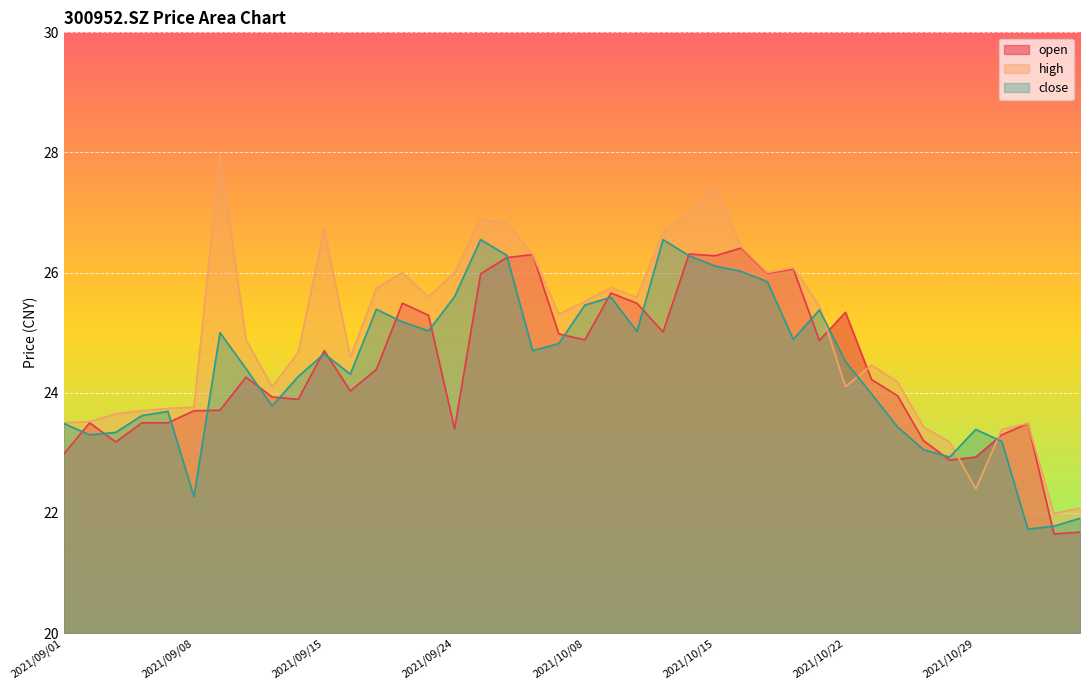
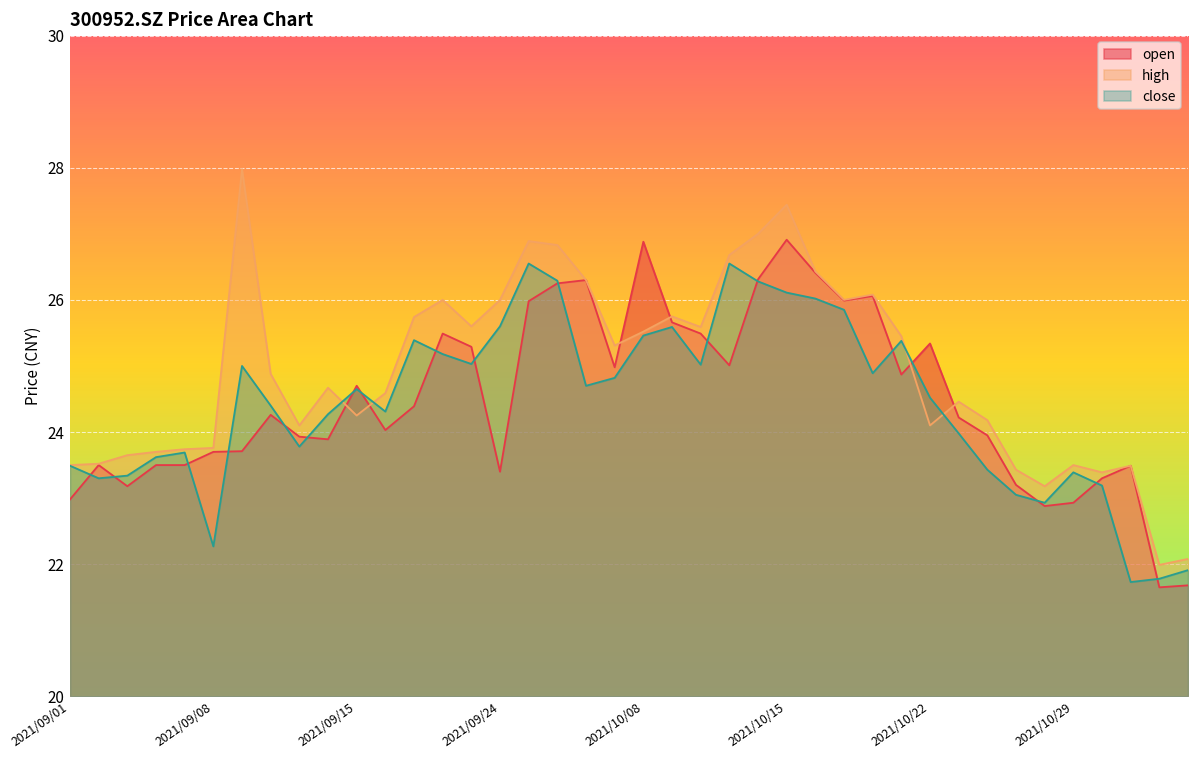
high, 2021/09/15: 26.7 -> 24.3
open, 2021/10/08: 24.9 -> 26.9
open, 2021/10/15: 26.3 -> 26.9
high, 2021/10/29: 22.4 -> 23.5
